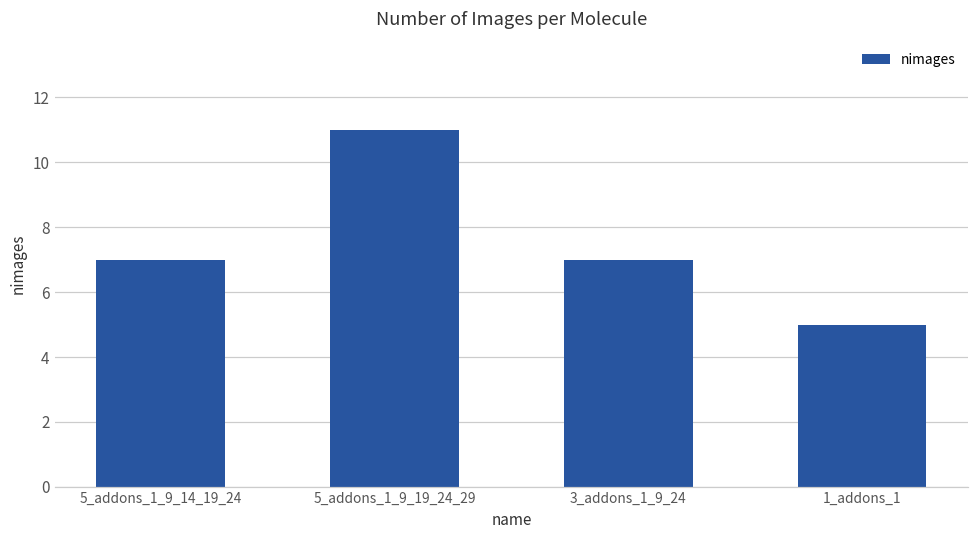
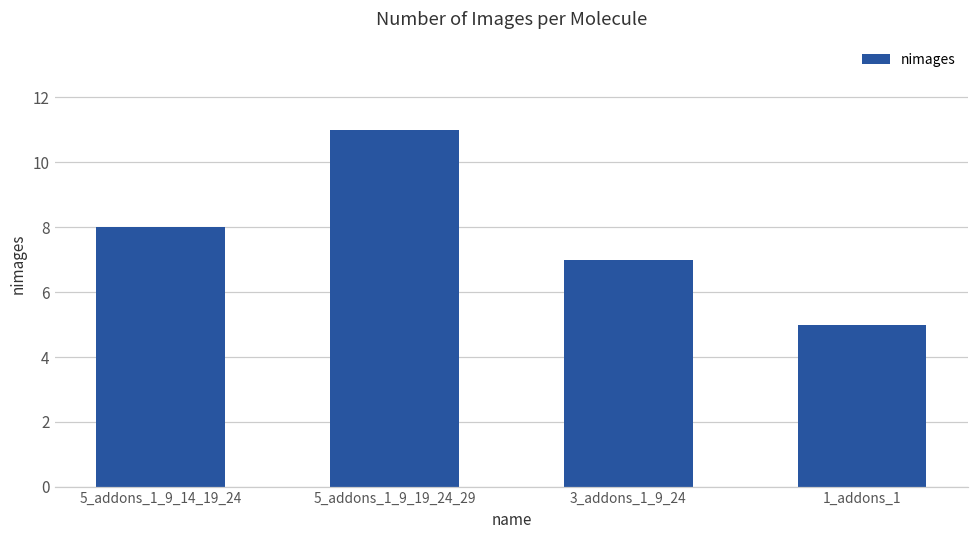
5_addons_1_9_14_19_24: 7 -> 8
